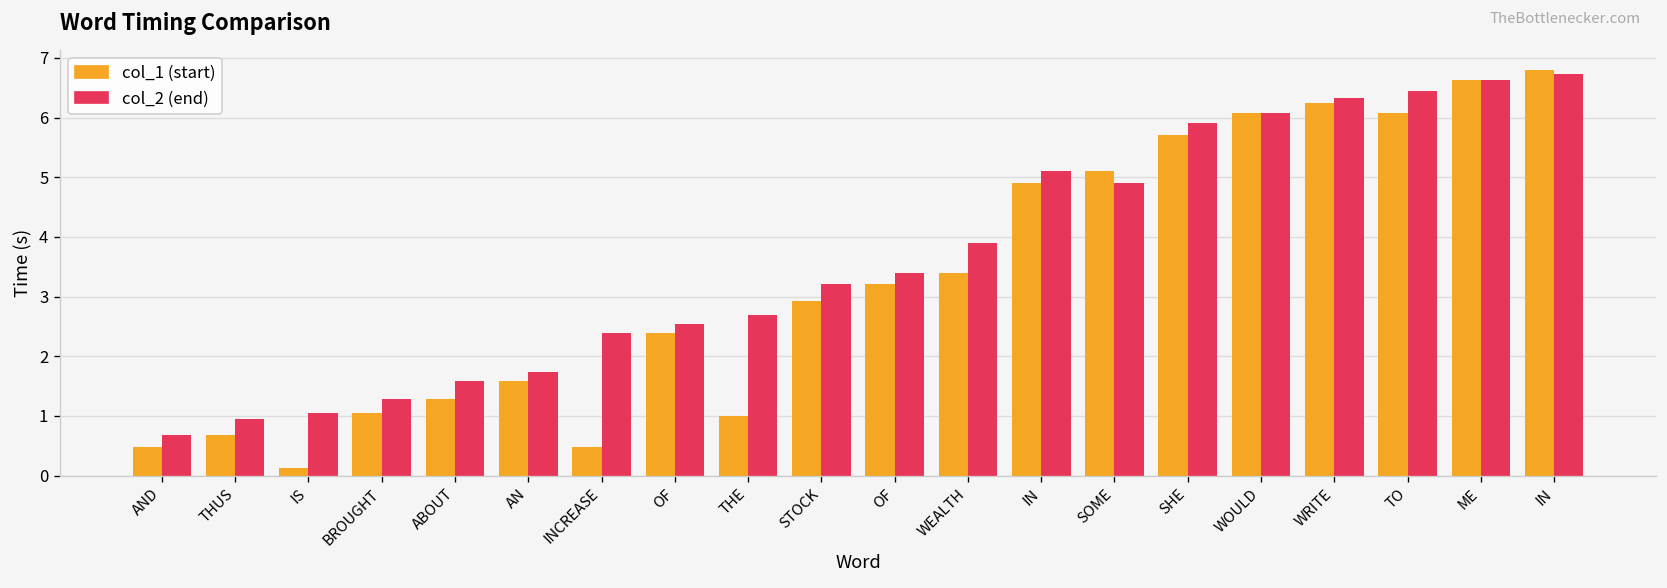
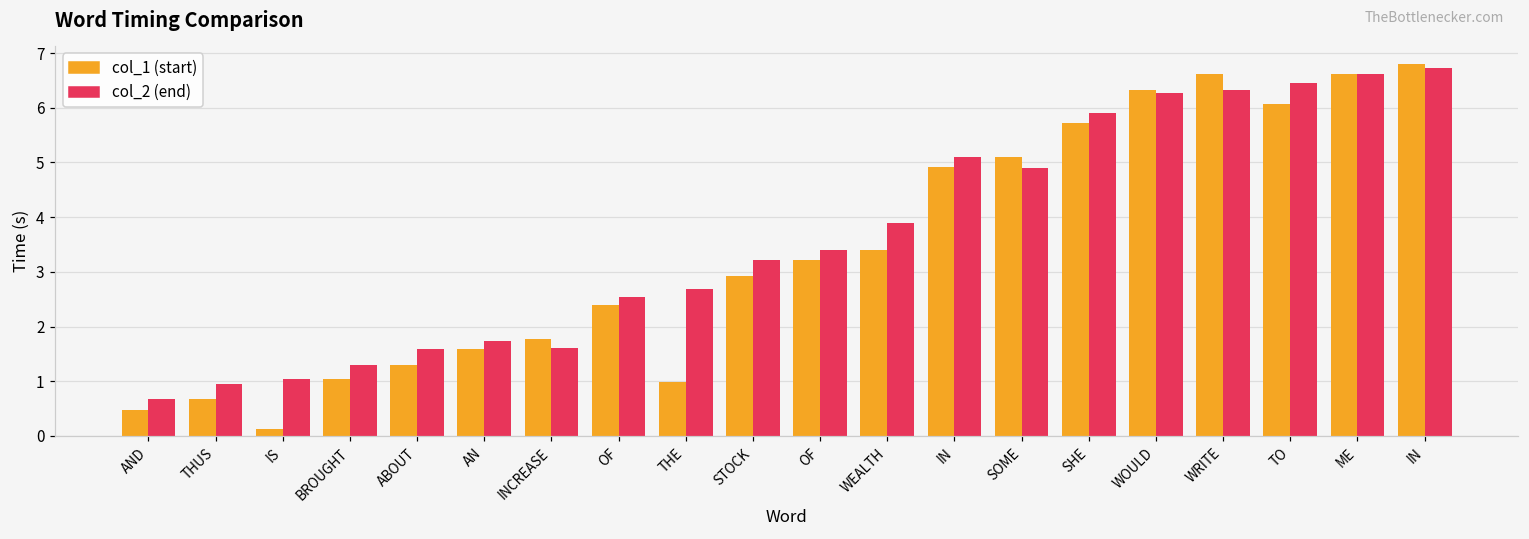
col_1 (start), INCREASE: 0.5 -> 1.8
col_2 (end), INCREASE: 2.4 -> 1.6
col_1 (start), WOULD: 6.1 -> 6.3
col_2 (end), WOULD: 6.1 -> 6.3
col_1 (start), WRITE: 6.2 -> 6.6
